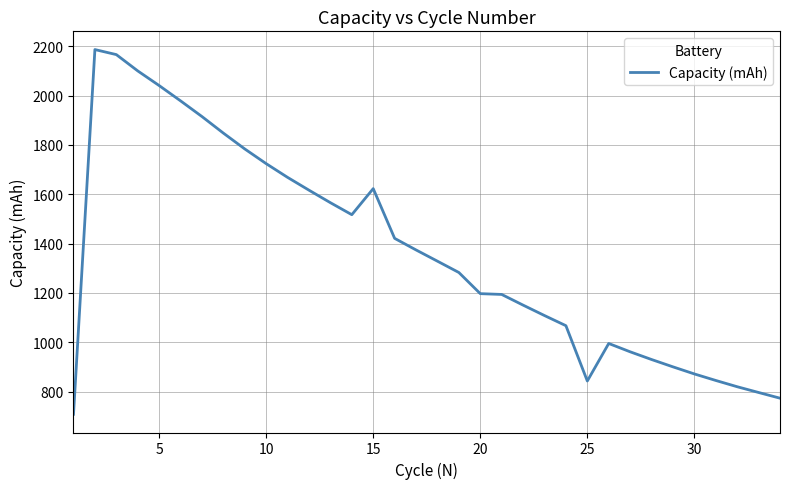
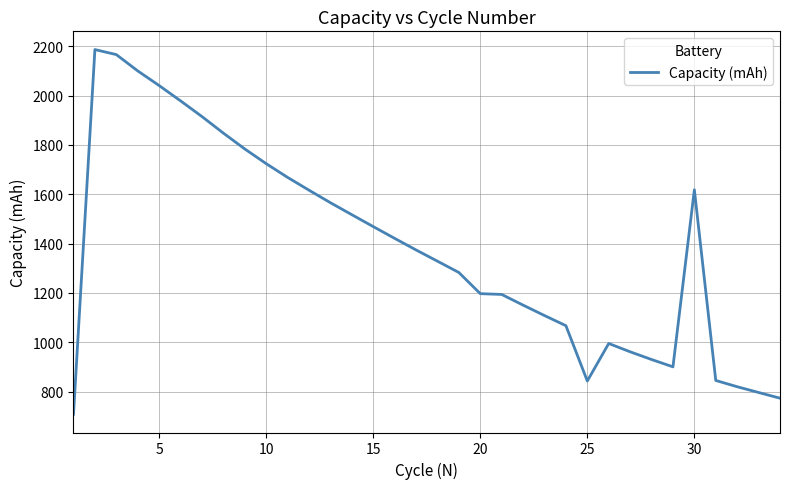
15: 1620 -> 1470
30: 870 -> 1620
